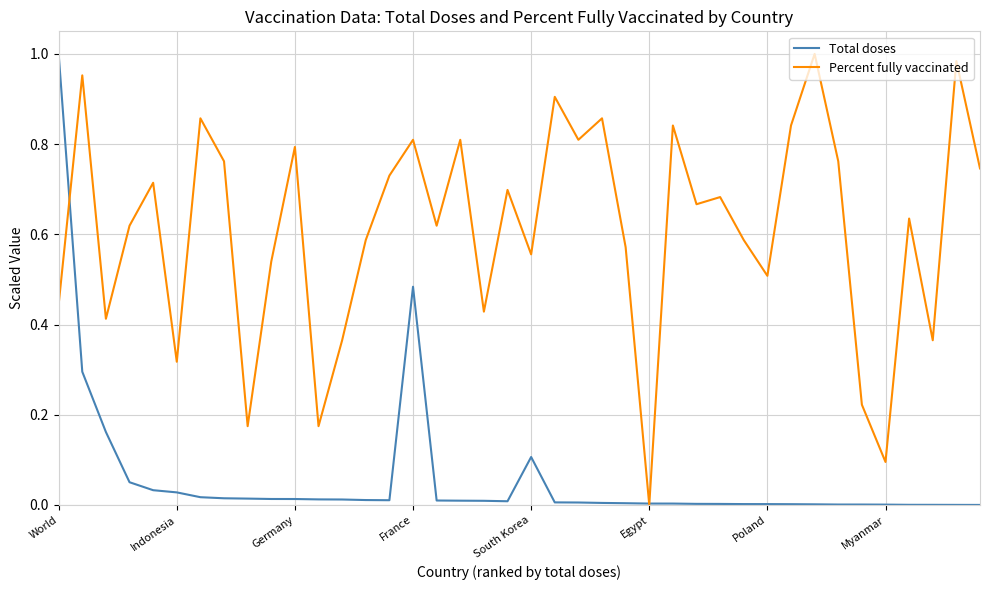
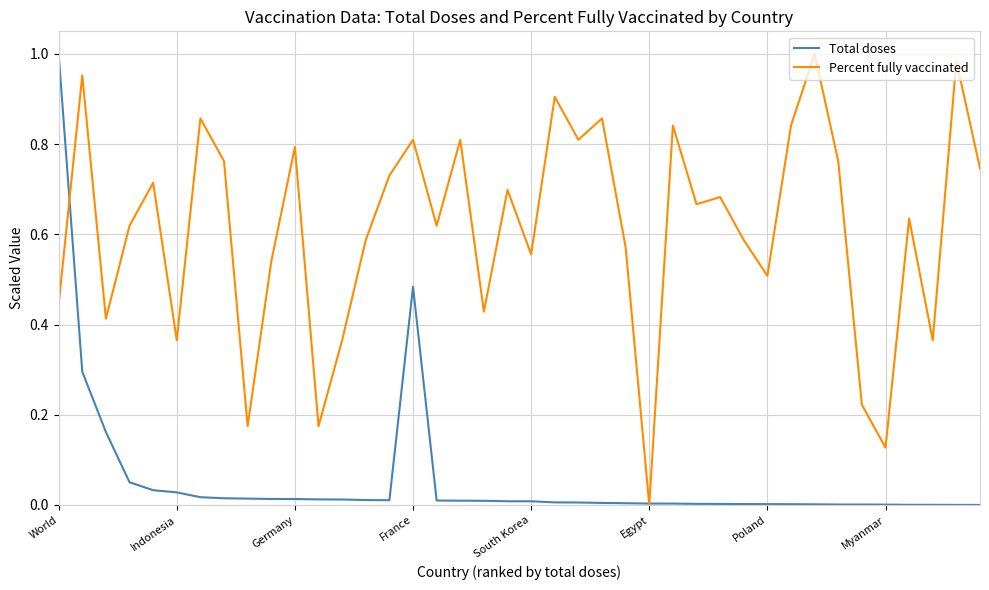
Percent fully vaccinated, Indonesia: 0.32 -> 0.37
Total doses, South Korea: 0.11 -> 0.01
Percent fully vaccinated, Myanmar: 0.10 -> 0.13
